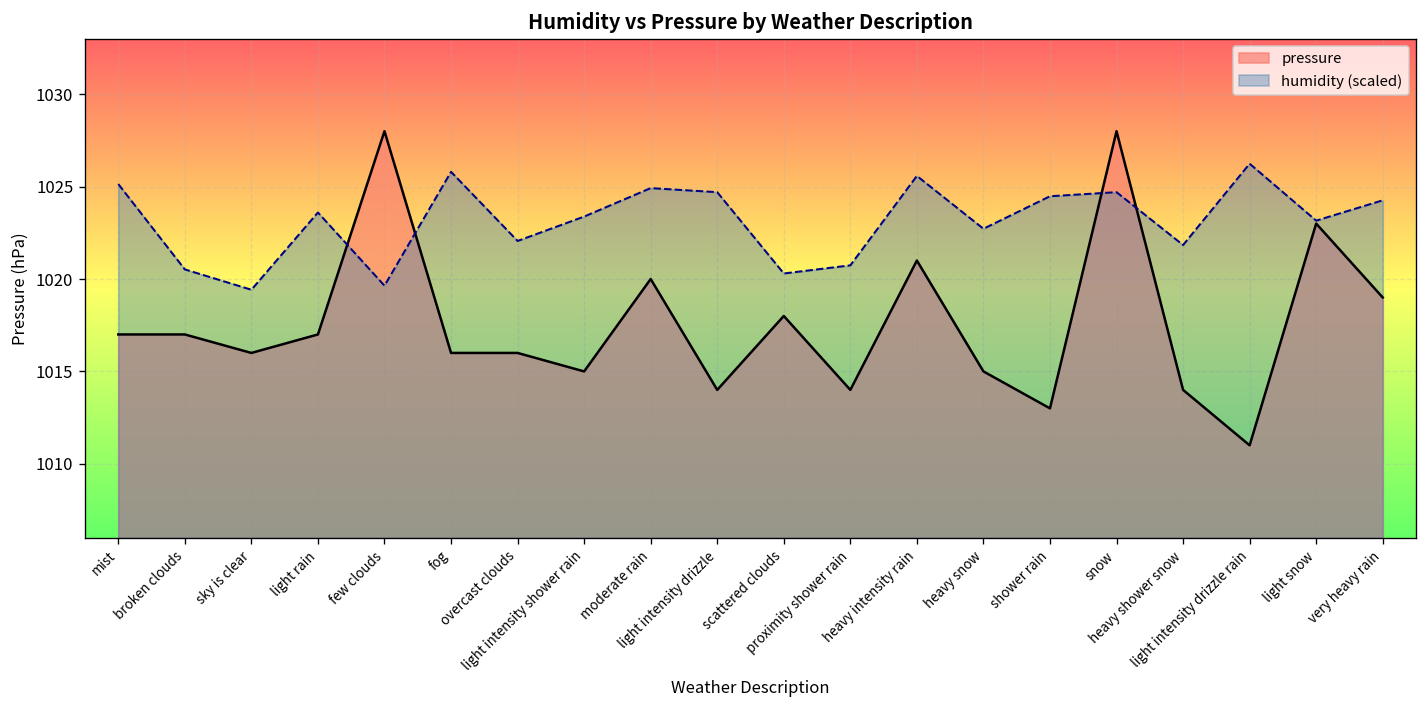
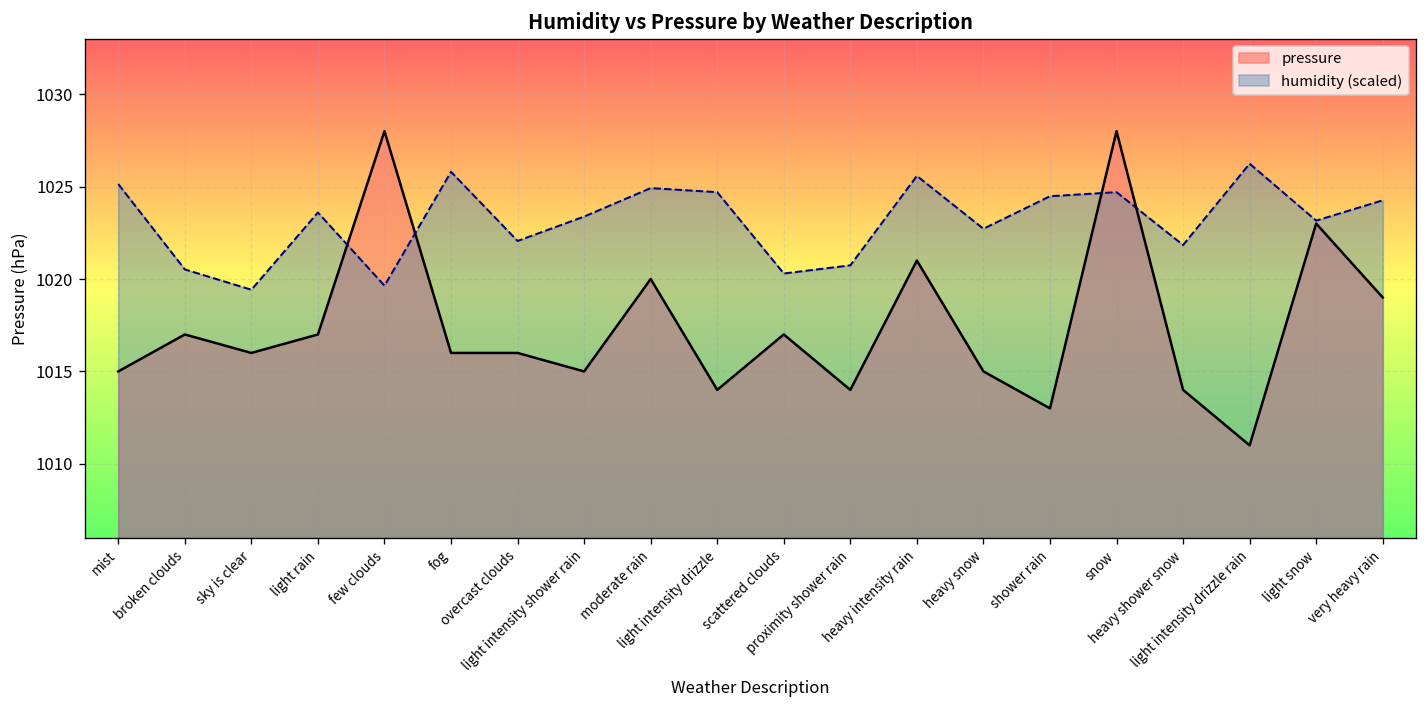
pressure, mist: 1017 -> 1015
pressure, scattered clouds: 1018 -> 1017
